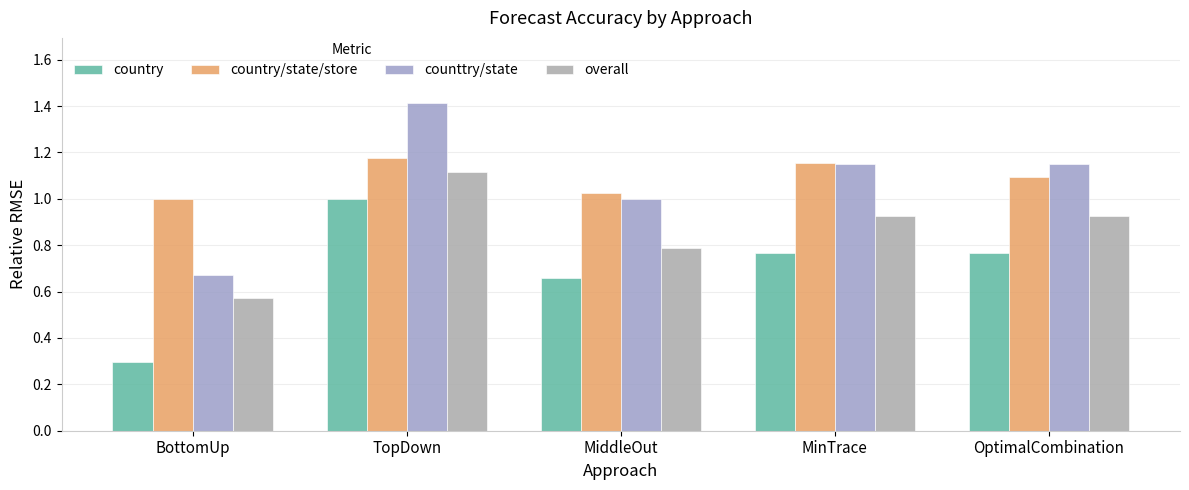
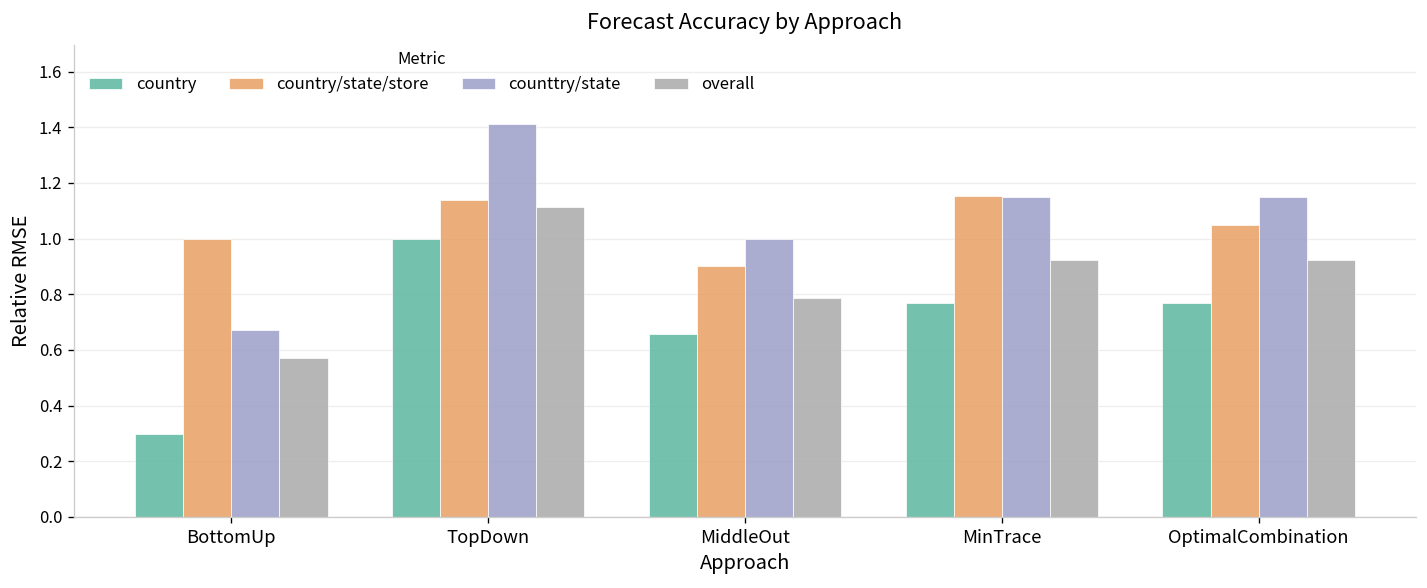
country/state/store, TopDown: 1.18 -> 1.14
country/state/store, MiddleOut: 1.02 -> 0.90
country/state/store, OptimalCombination: 1.10 -> 1.05
